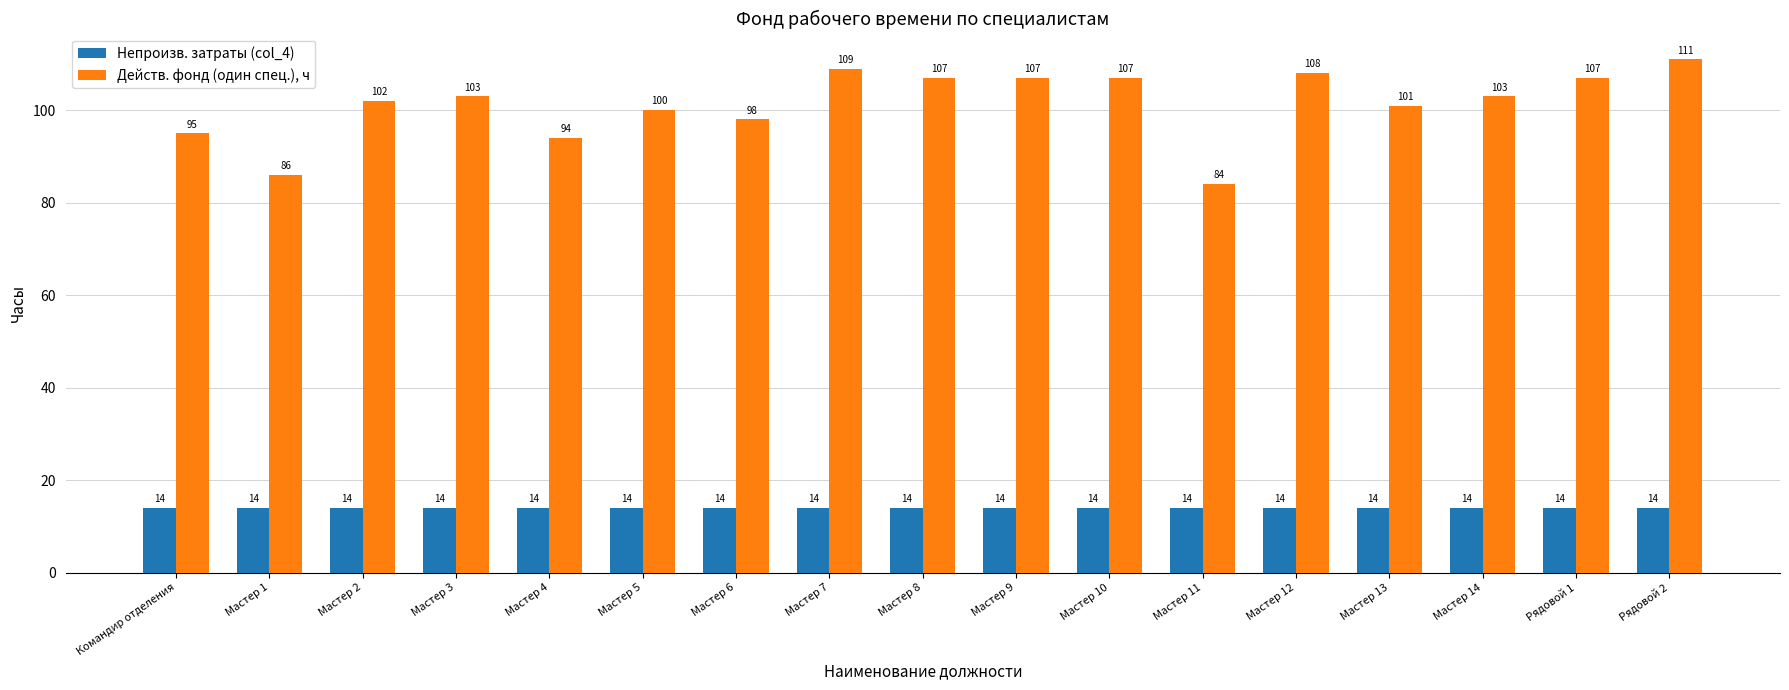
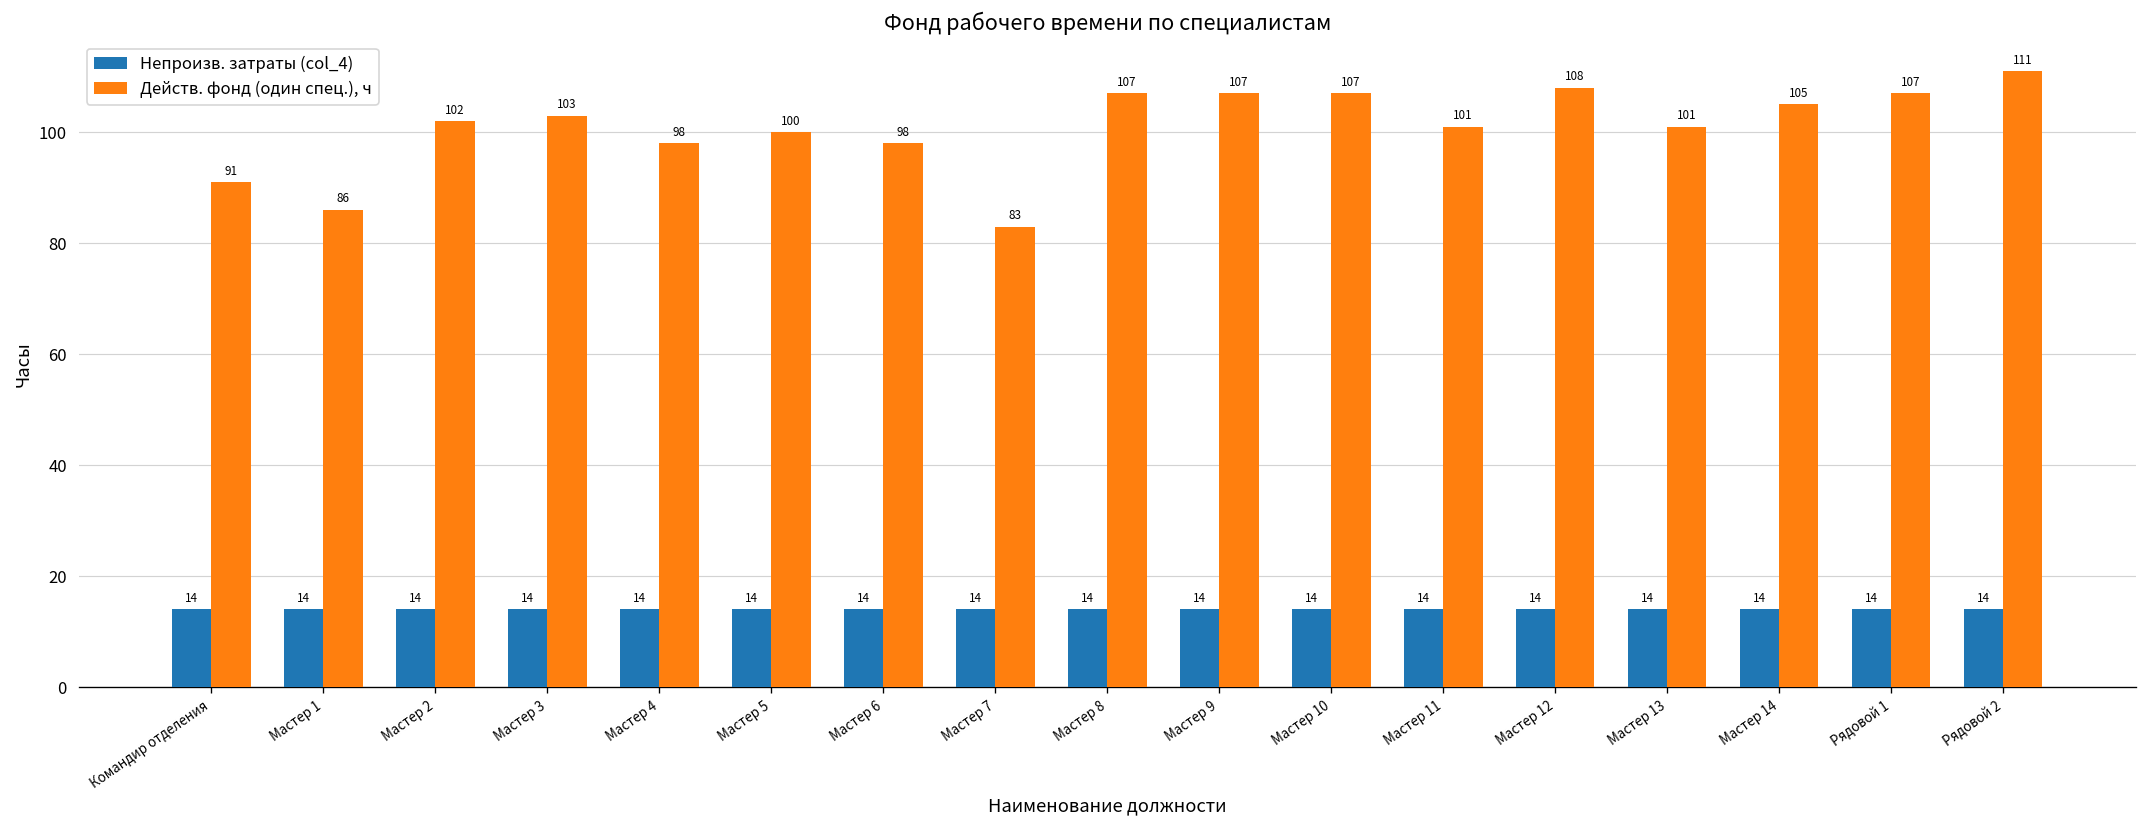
Действ. фонд (один спец.), ч, Командир отделения: 95 -> 91
Действ. фонд (один спец.), ч, Мастер 4: 94 -> 98
Действ. фонд (один спец.), ч, Мастер 7: 109 -> 83
Действ. фонд (один спец.), ч, Мастер 11: 84 -> 101
Действ. фонд (один спец.), ч, Мастер 14: 103 -> 105
